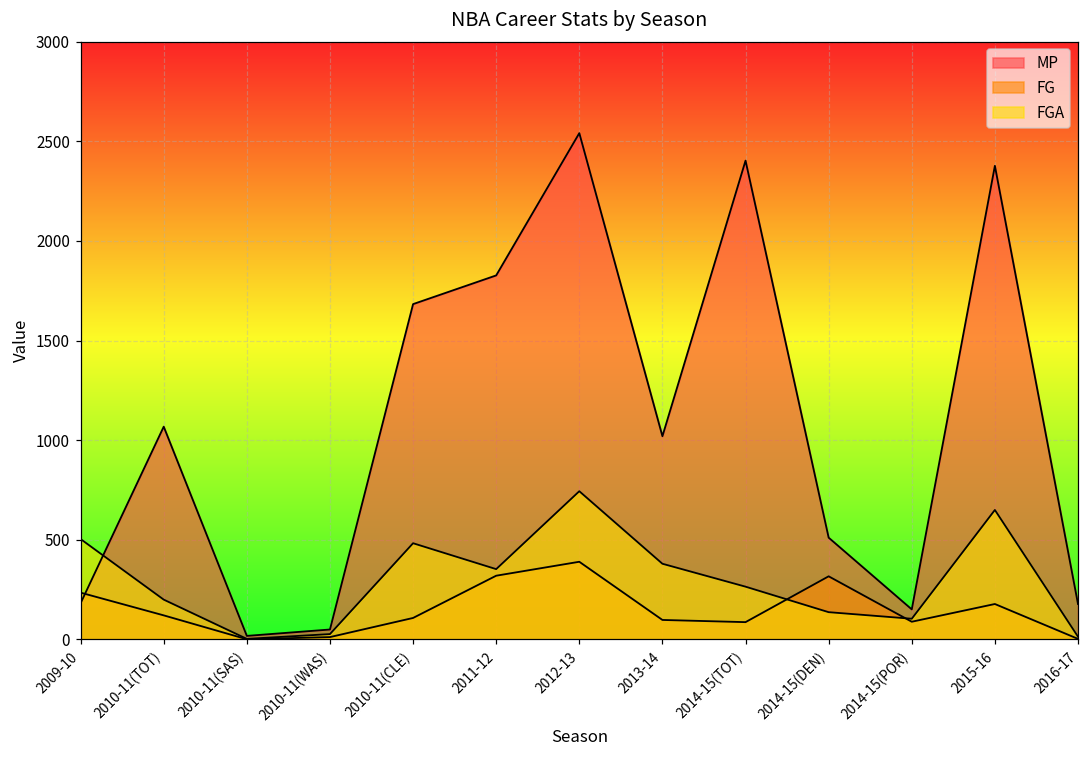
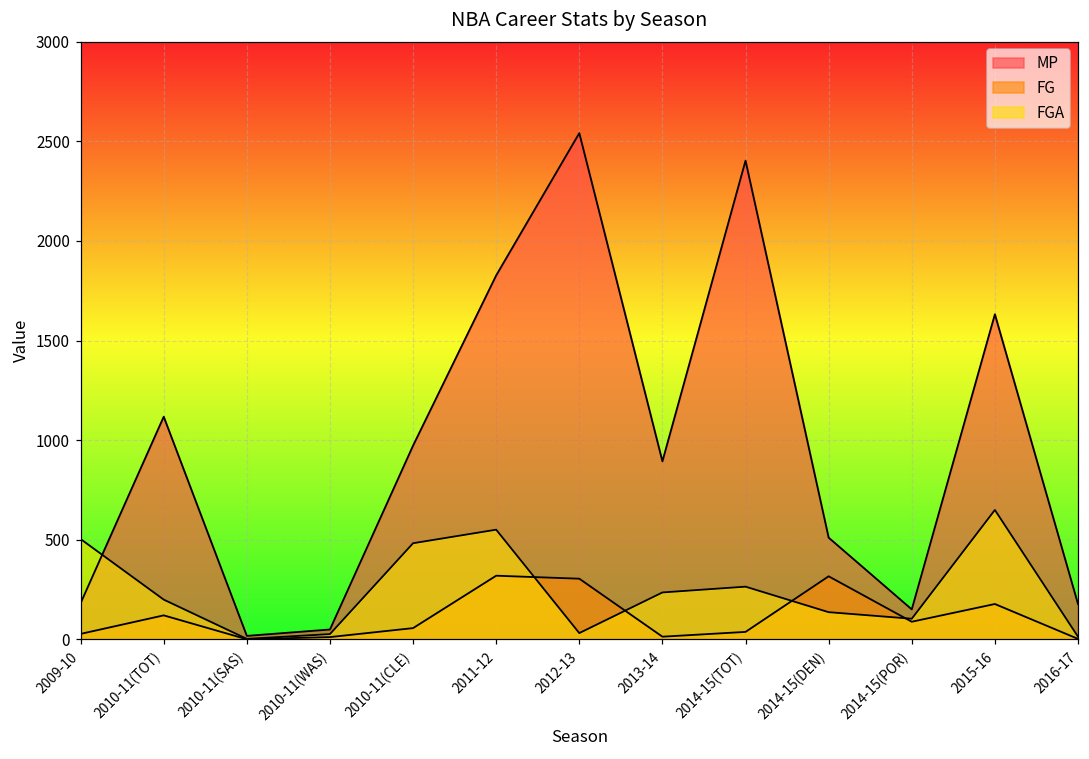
FG, 2009-10: 240 -> 30
MP, 2010-11(TOT): 1070 -> 1120
MP, 2010-11(CLE): 1680 -> 970
FG, 2010-11(CLE): 110 -> 60
FGA, 2011-12: 350 -> 550
FG, 2012-13: 390 -> 310
FGA, 2012-13: 740 -> 30
MP, 2013-14: 1020 -> 890
FG, 2013-14: 100 -> 10
FGA, 2013-14: 380 -> 240
FG, 2014-15(TOT): 90 -> 40
MP, 2015-16: 2380 -> 1630
